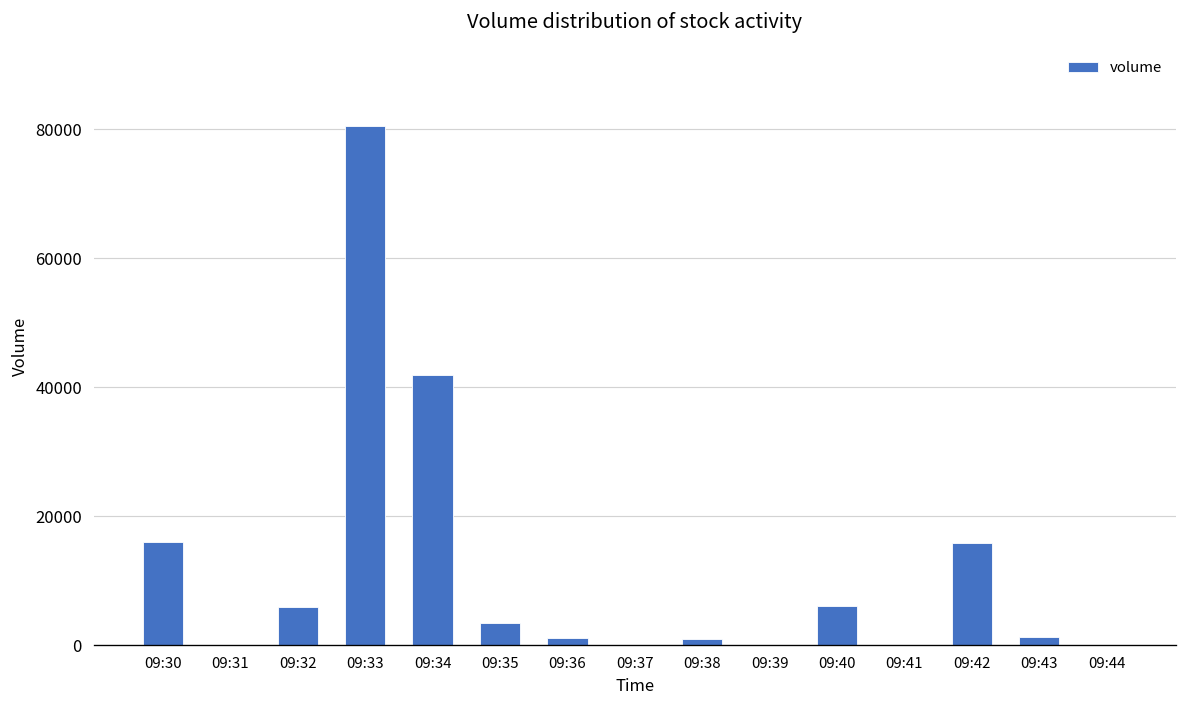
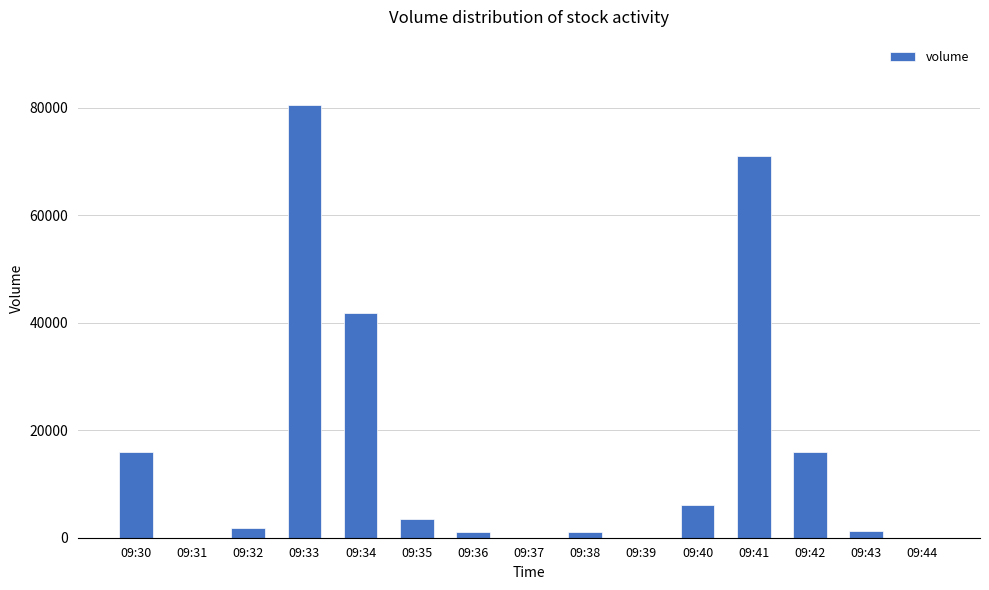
09:32: 6000 -> 2000
09:41: 0 -> 71000
